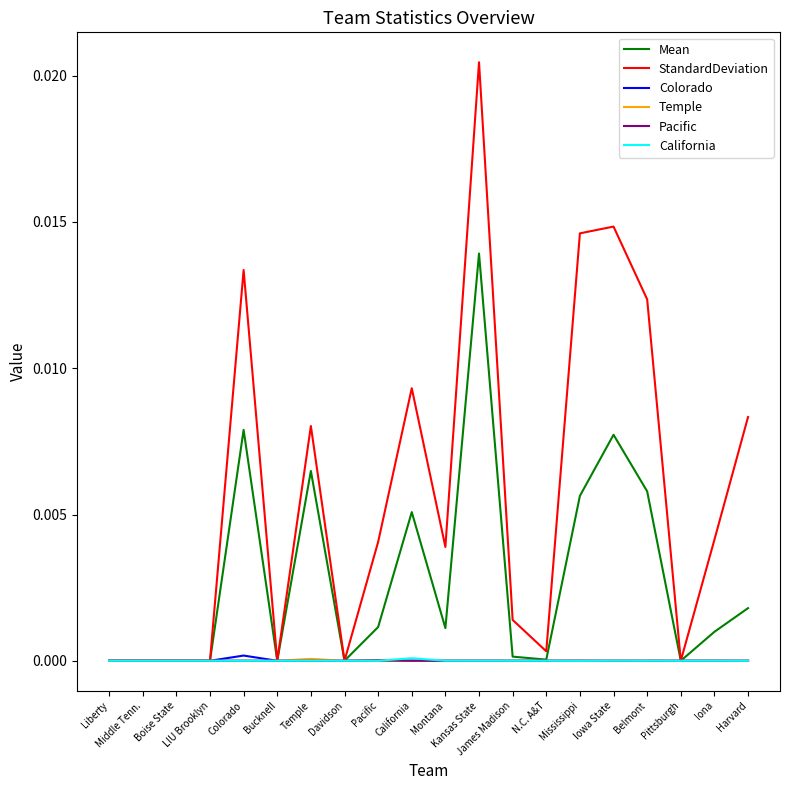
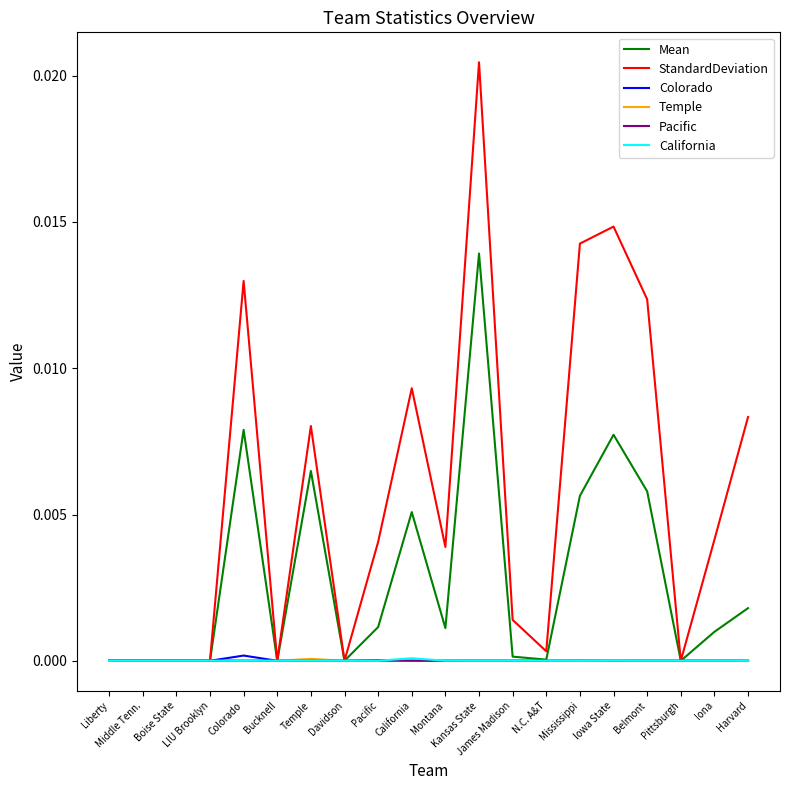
StandardDeviation, Colorado: 0.0134 -> 0.0130
StandardDeviation, Mississippi: 0.0146 -> 0.0143
